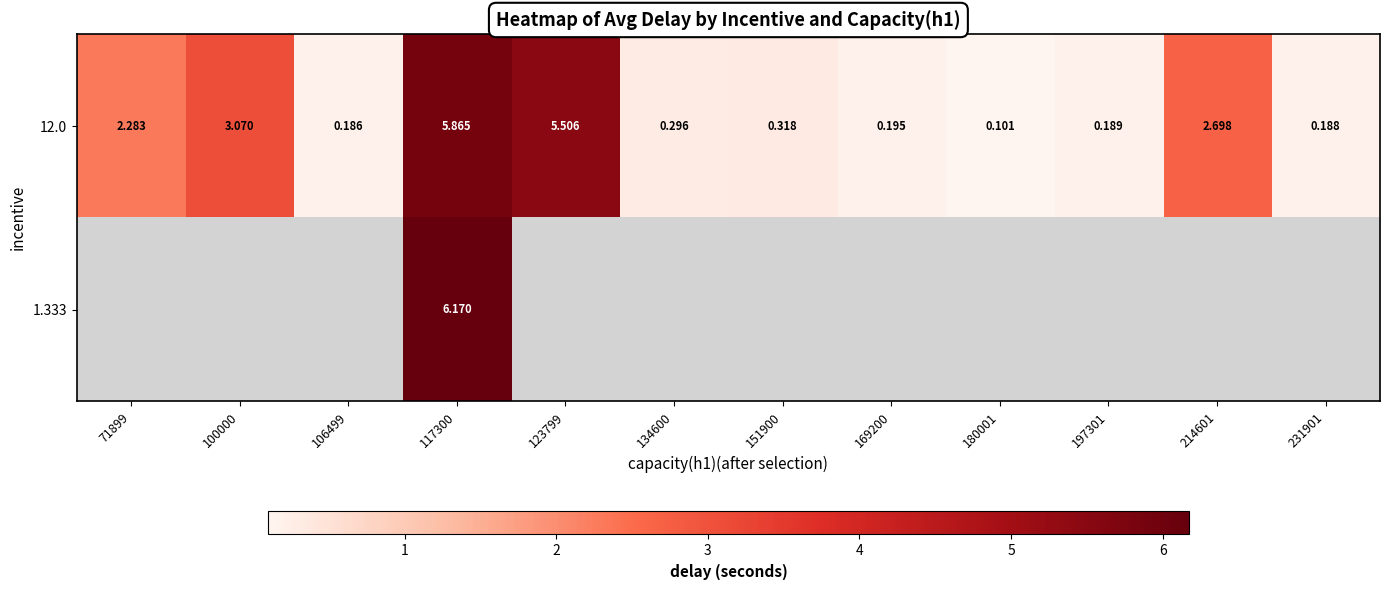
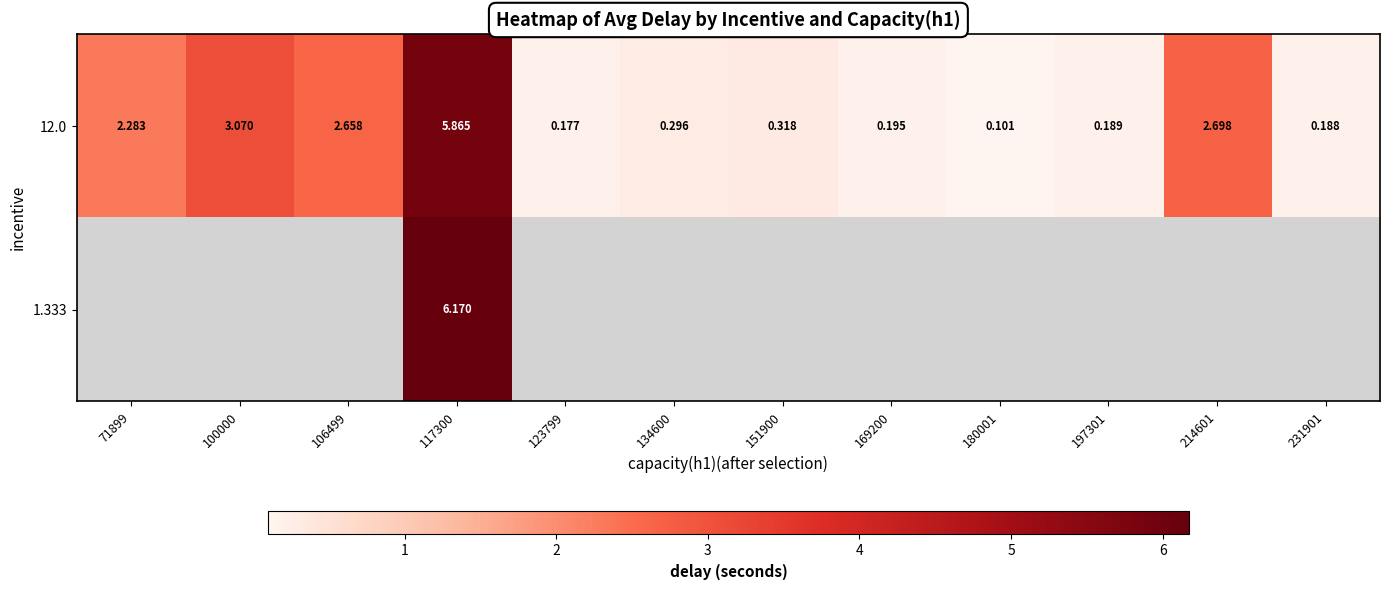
12.0, 106499: 0.186 -> 2.658
12.0, 123799: 5.506 -> 0.177
